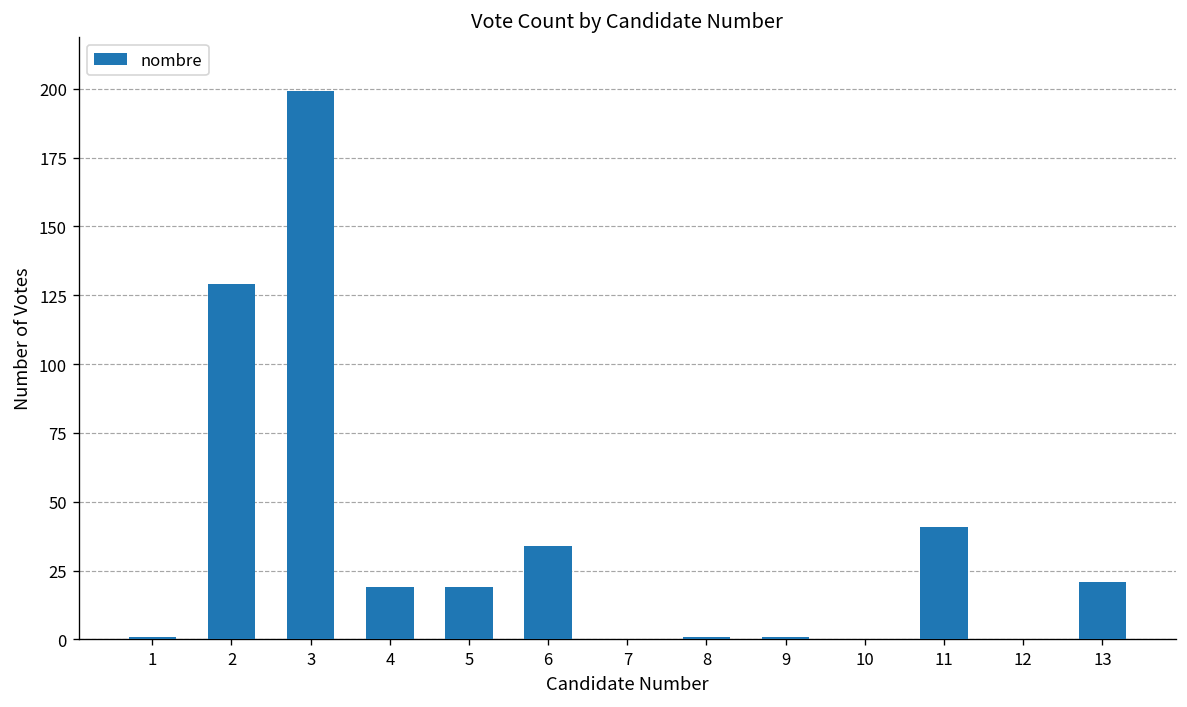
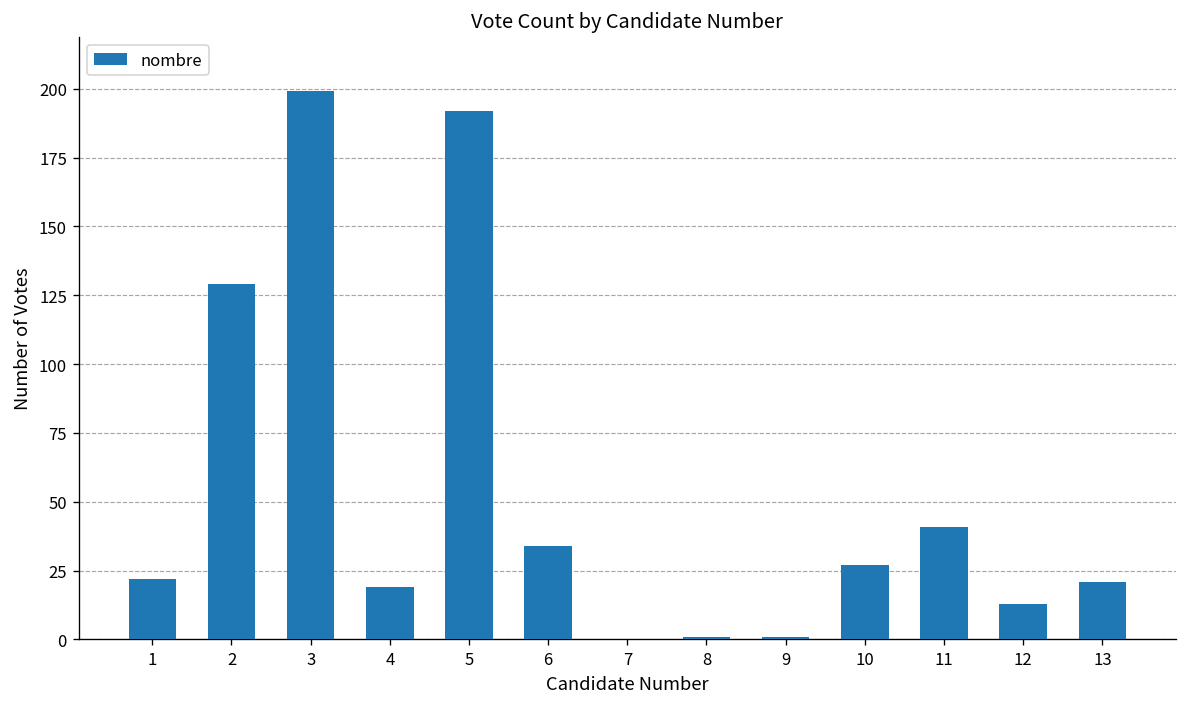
1: 1 -> 22
5: 19 -> 192
10: 0 -> 27
12: 0 -> 13
